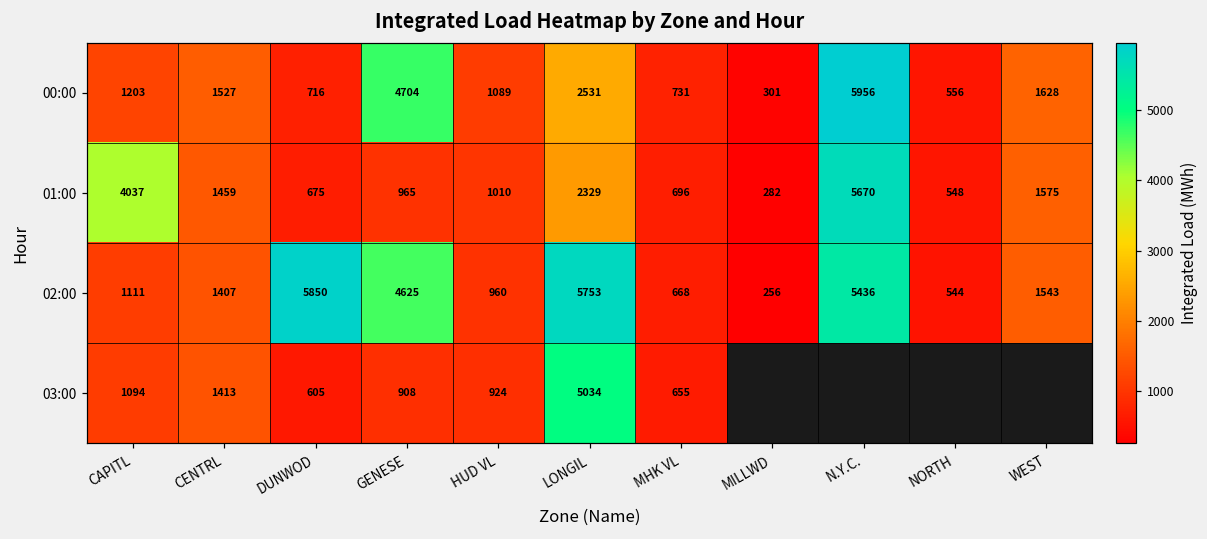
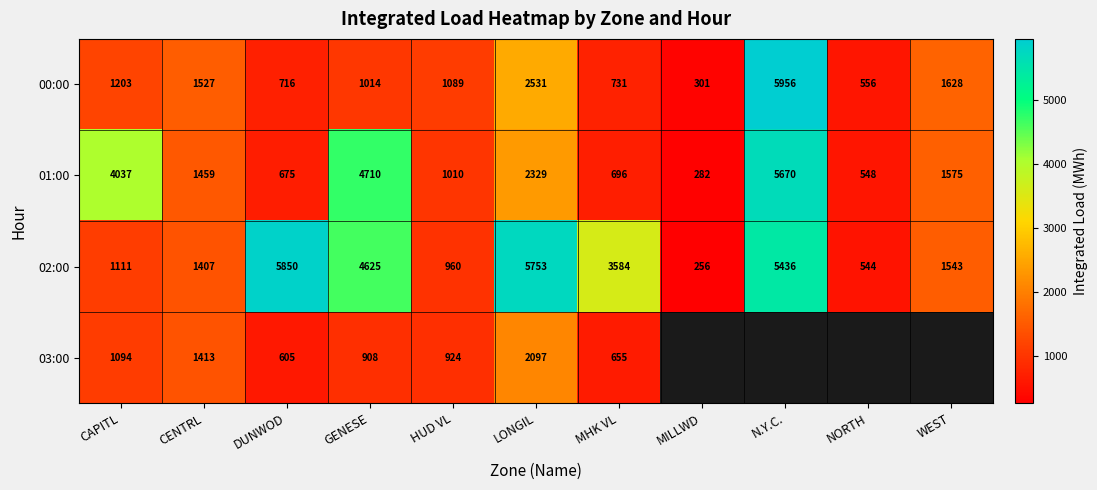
00:00, GENESE: 4704 -> 1014
01:00, GENESE: 965 -> 4710
02:00, MHK VL: 668 -> 3584
03:00, LONGIL: 5034 -> 2097
